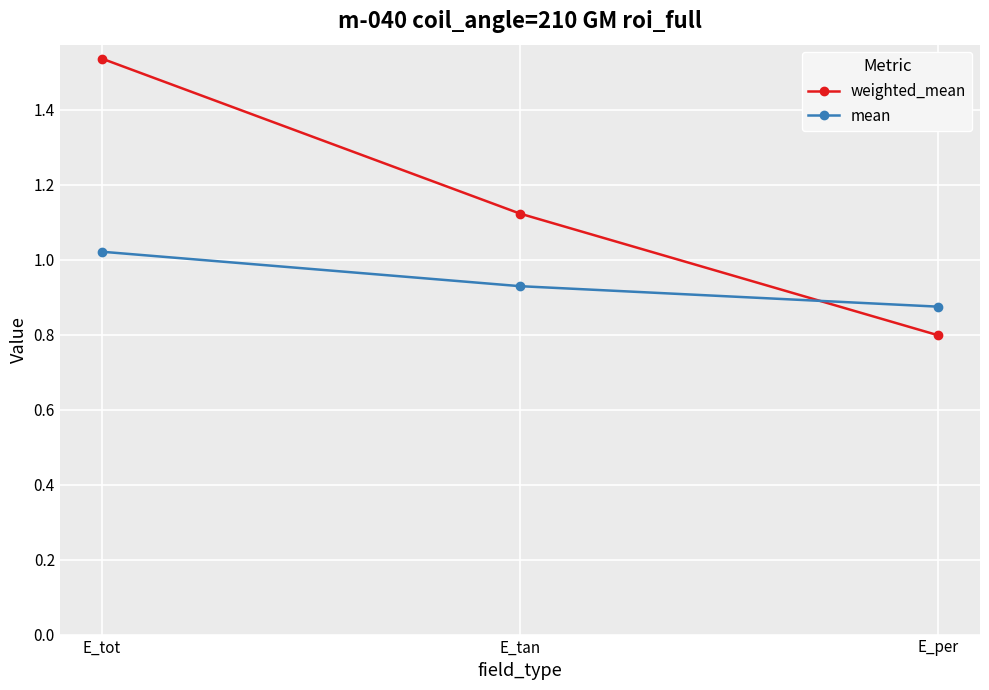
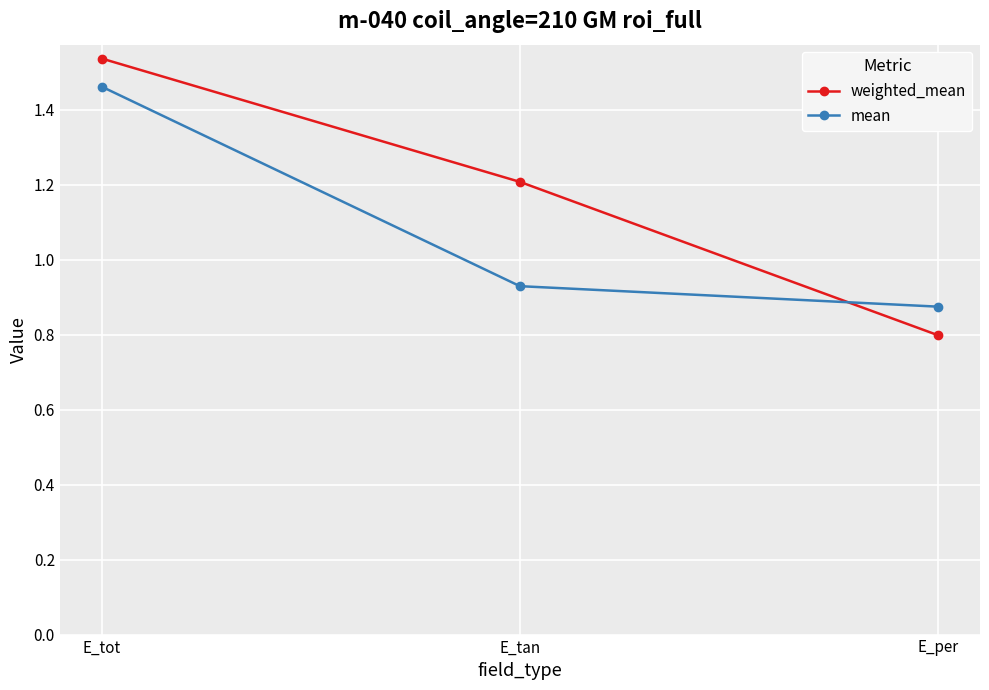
mean, E_tot: 1.02 -> 1.46
weighted_mean, E_tan: 1.12 -> 1.21
